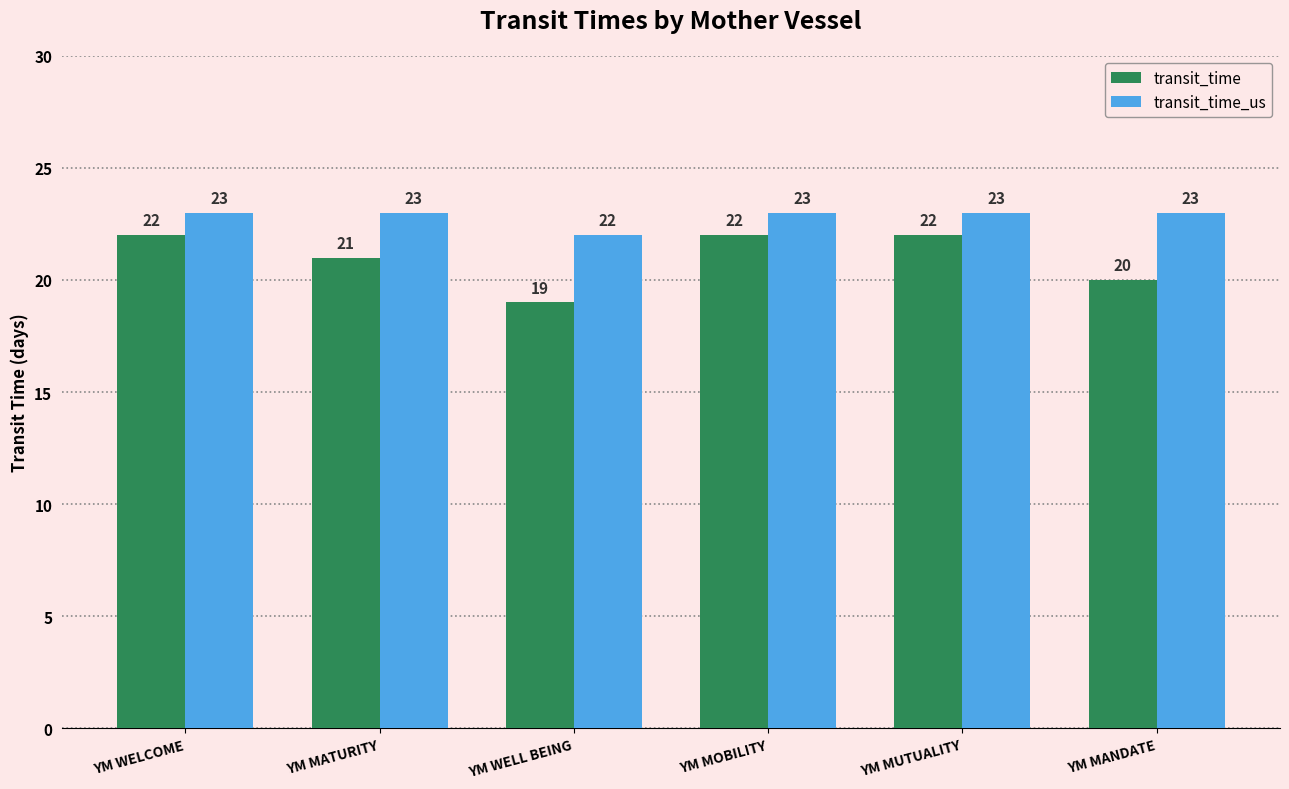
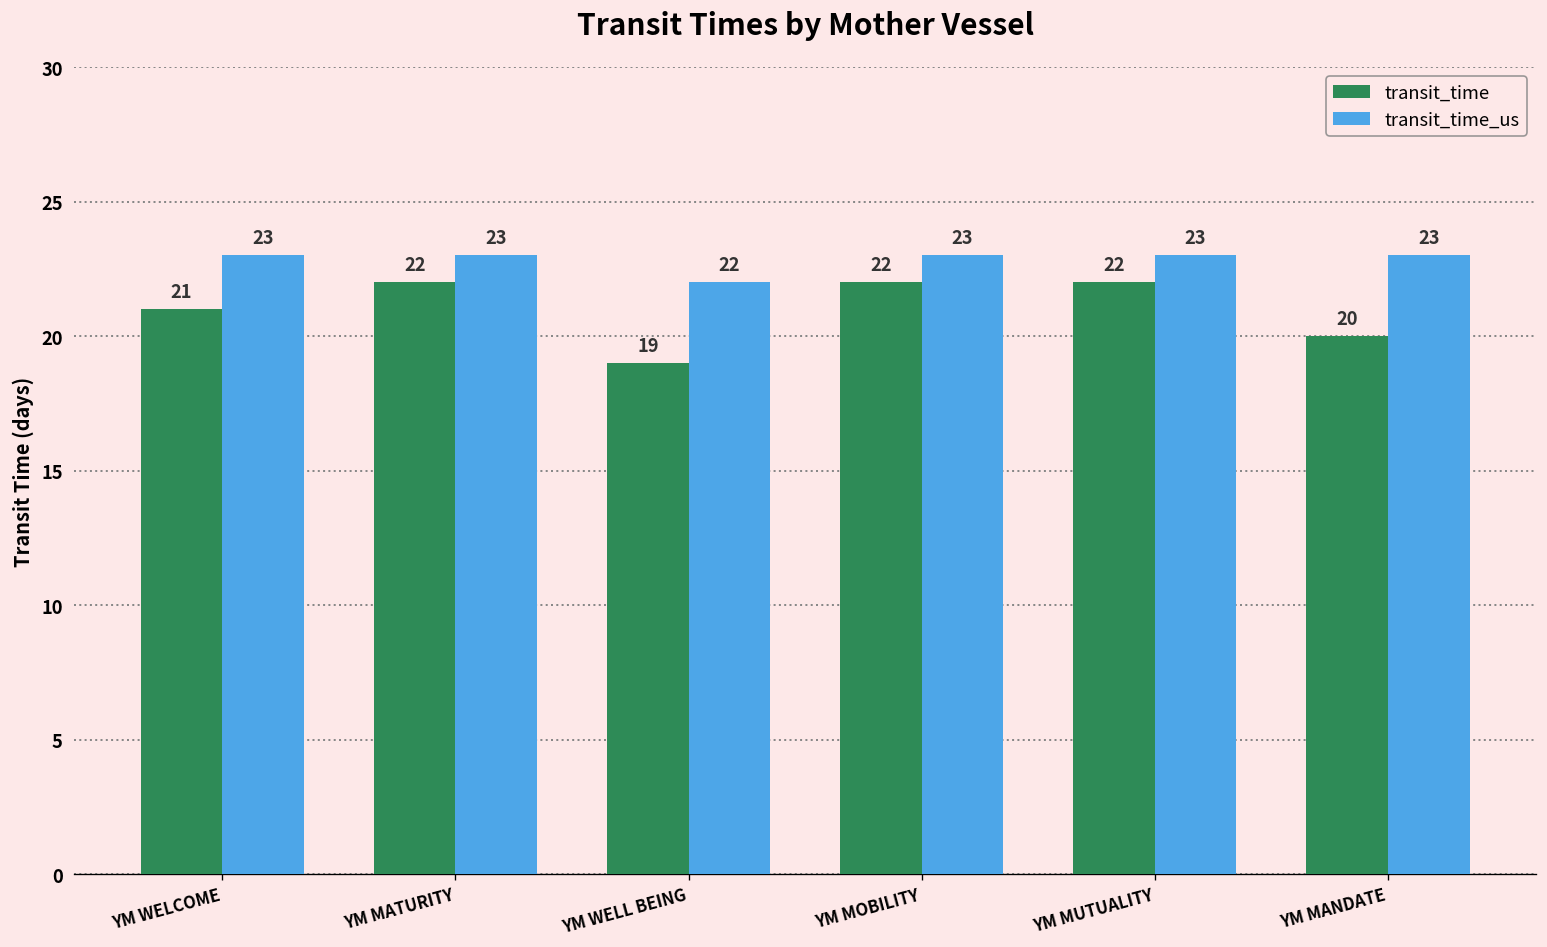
transit_time, YM WELCOME: 22 -> 21
transit_time, YM MATURITY: 21 -> 22
